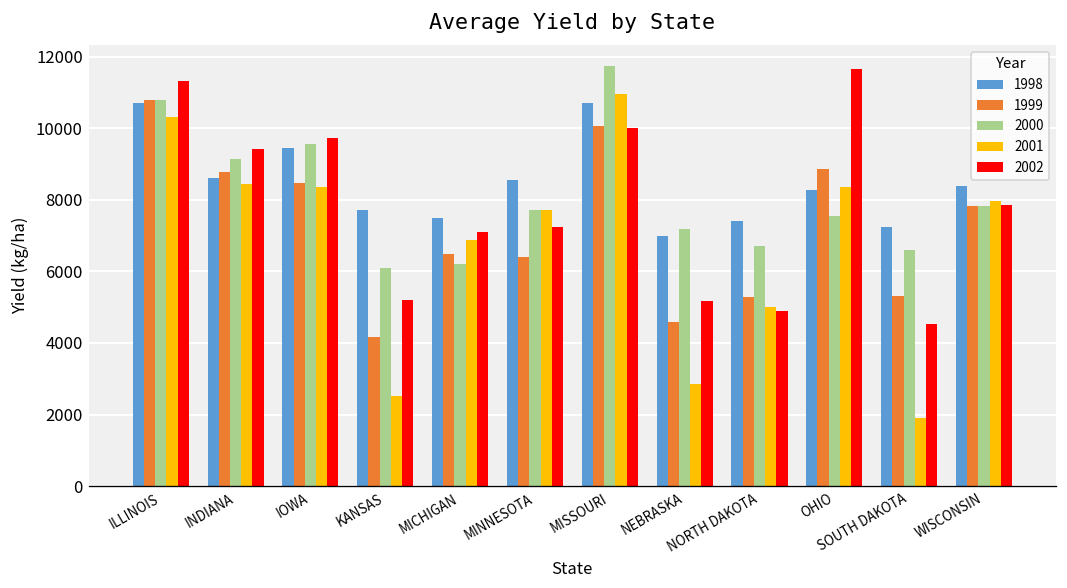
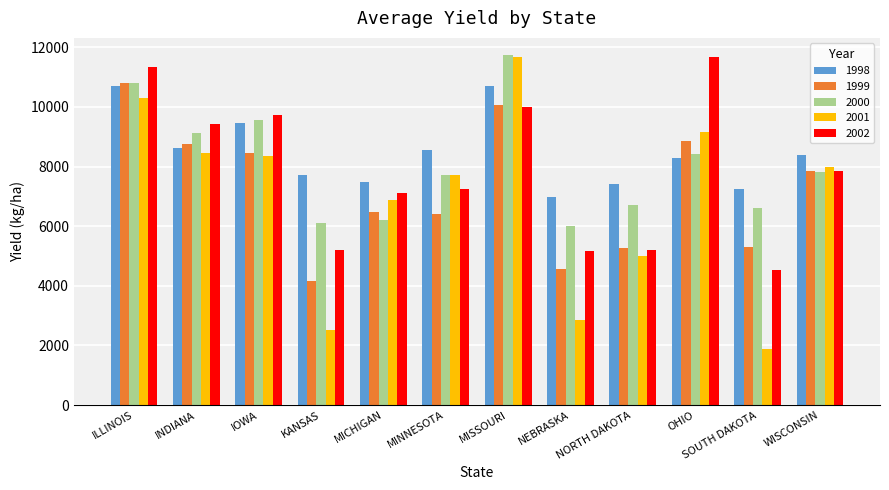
2001, MISSOURI: 10900 -> 11700
2000, NEBRASKA: 7200 -> 6000
2002, NORTH DAKOTA: 4900 -> 5200
2000, OHIO: 7600 -> 8400
2001, OHIO: 8400 -> 9200
